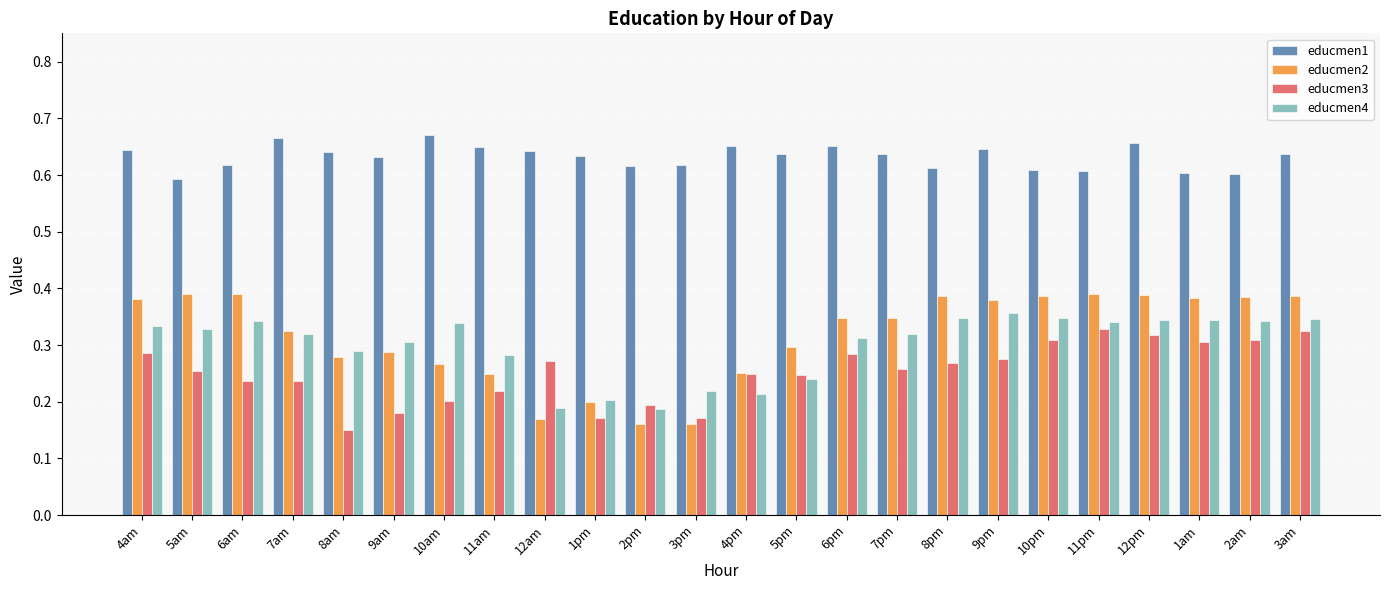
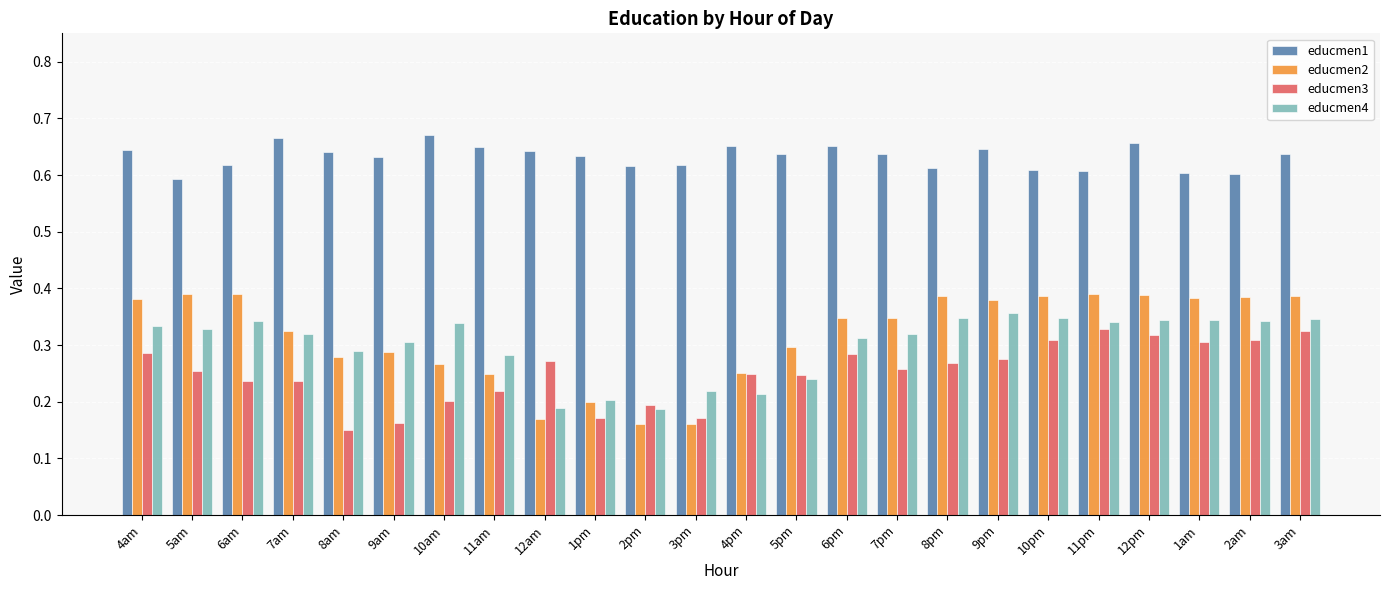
educmen3, 9am: 0.18 -> 0.16
